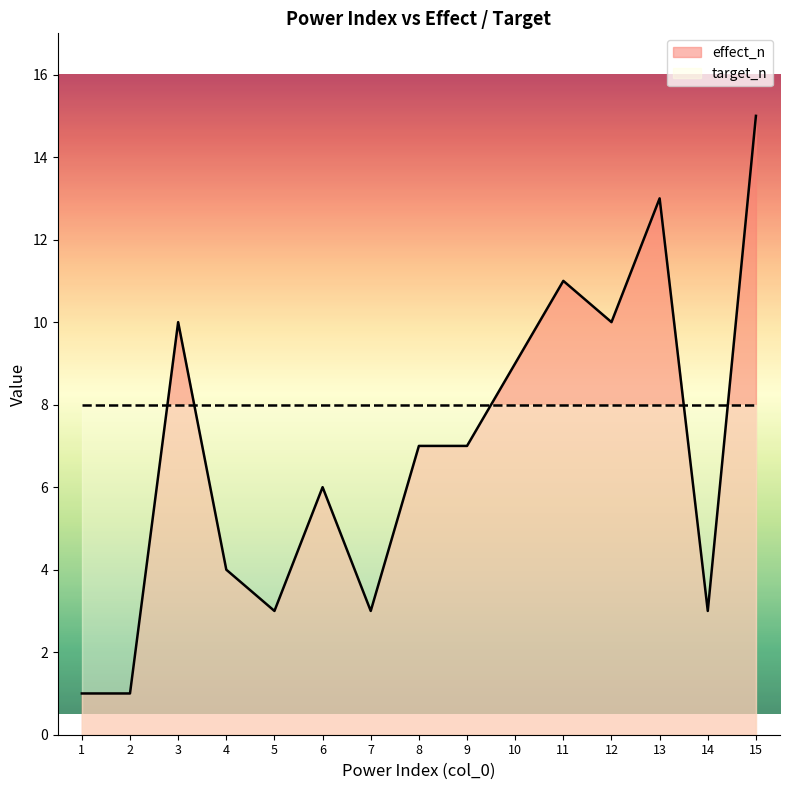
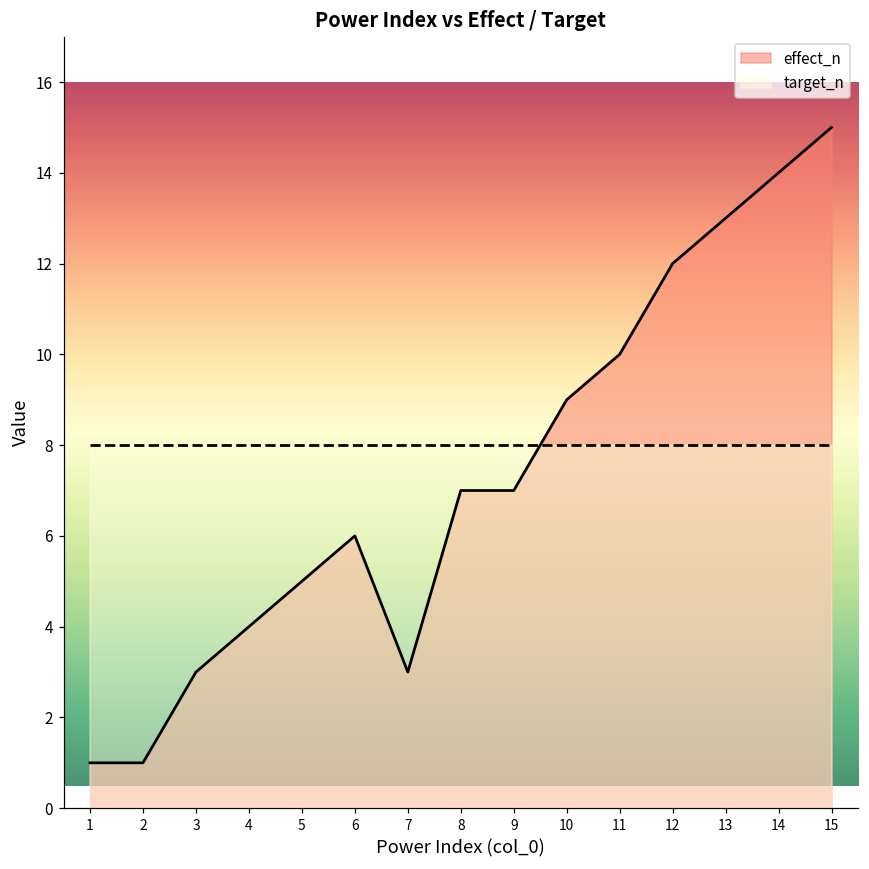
effect_n, 3: 10 -> 3
effect_n, 5: 3 -> 5
effect_n, 11: 11 -> 10
effect_n, 12: 10 -> 12
effect_n, 14: 3 -> 14
